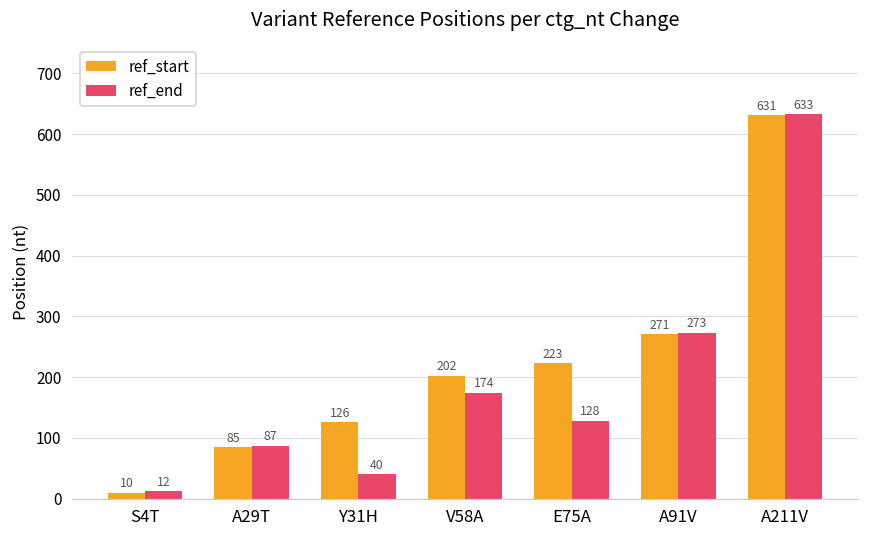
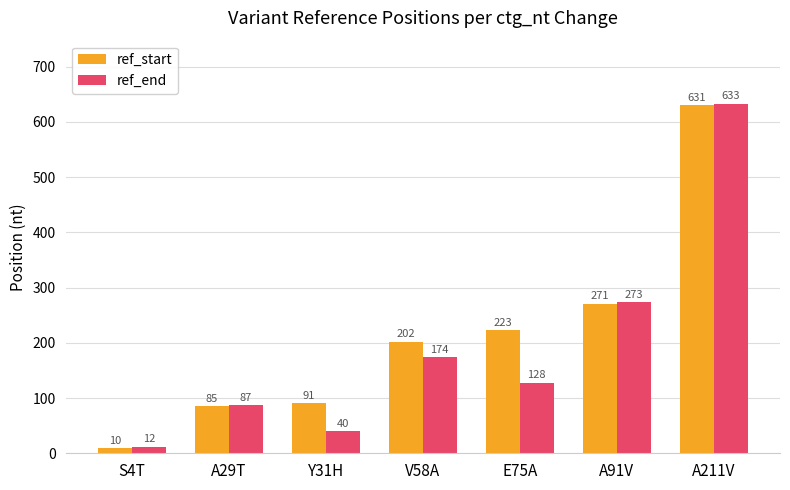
ref_start, Y31H: 126 -> 91
